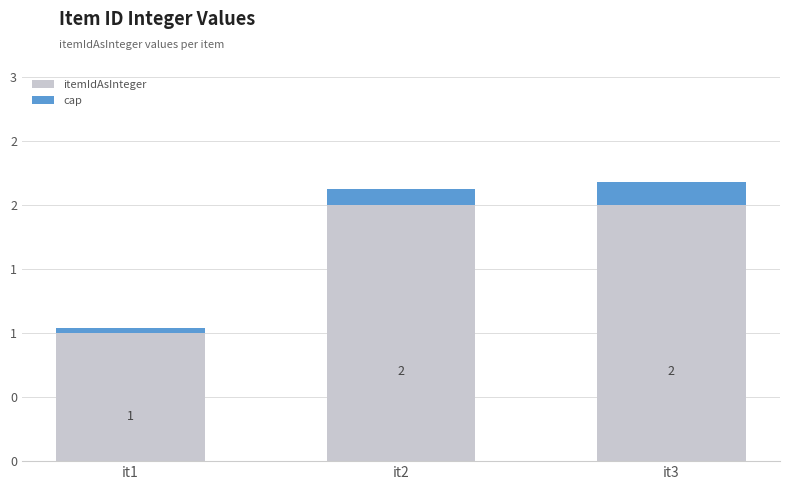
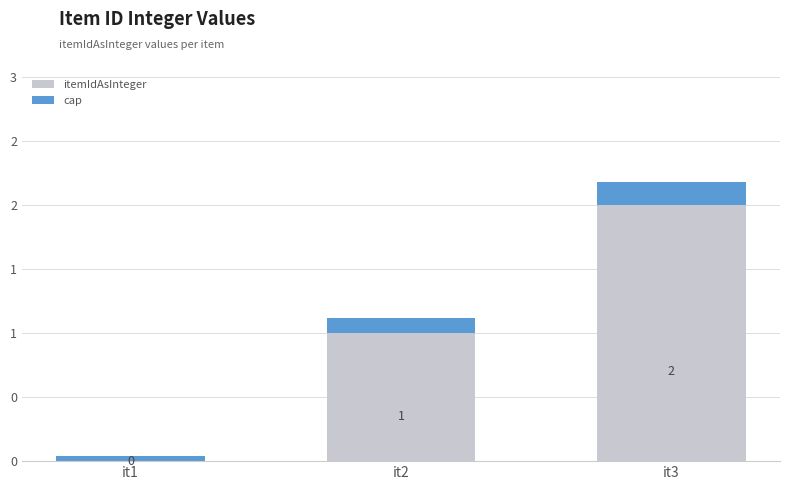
itemIdAsInteger, it1: 1 -> 0
itemIdAsInteger, it2: 2 -> 1
